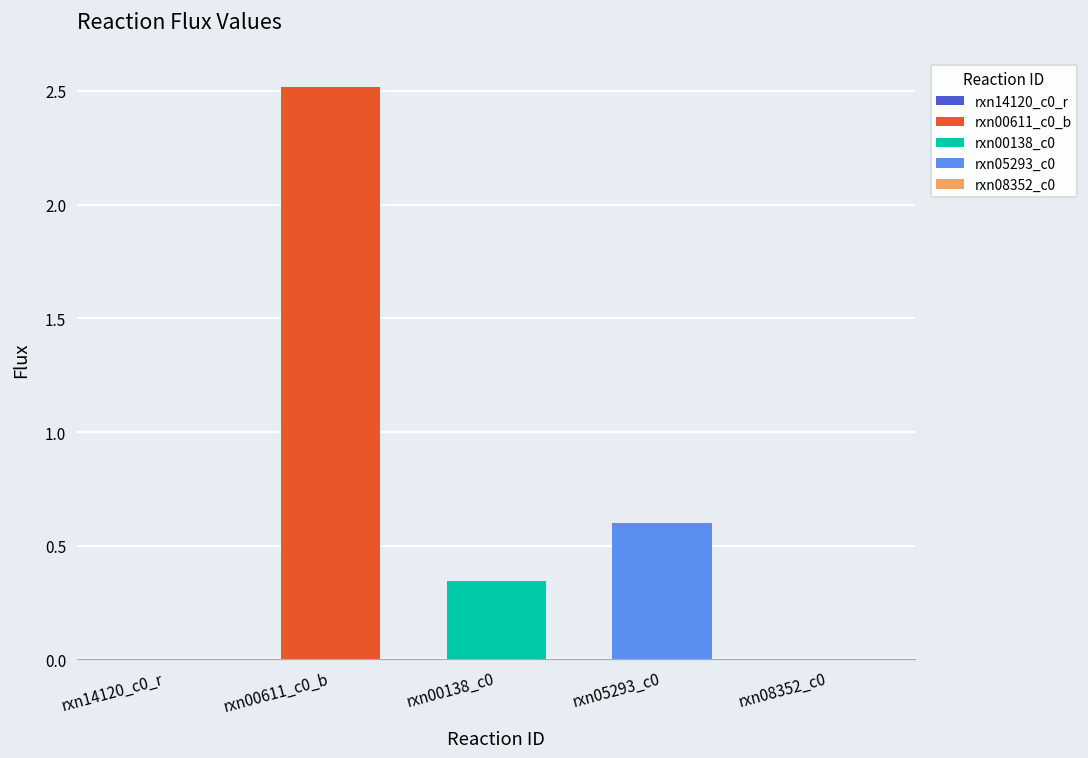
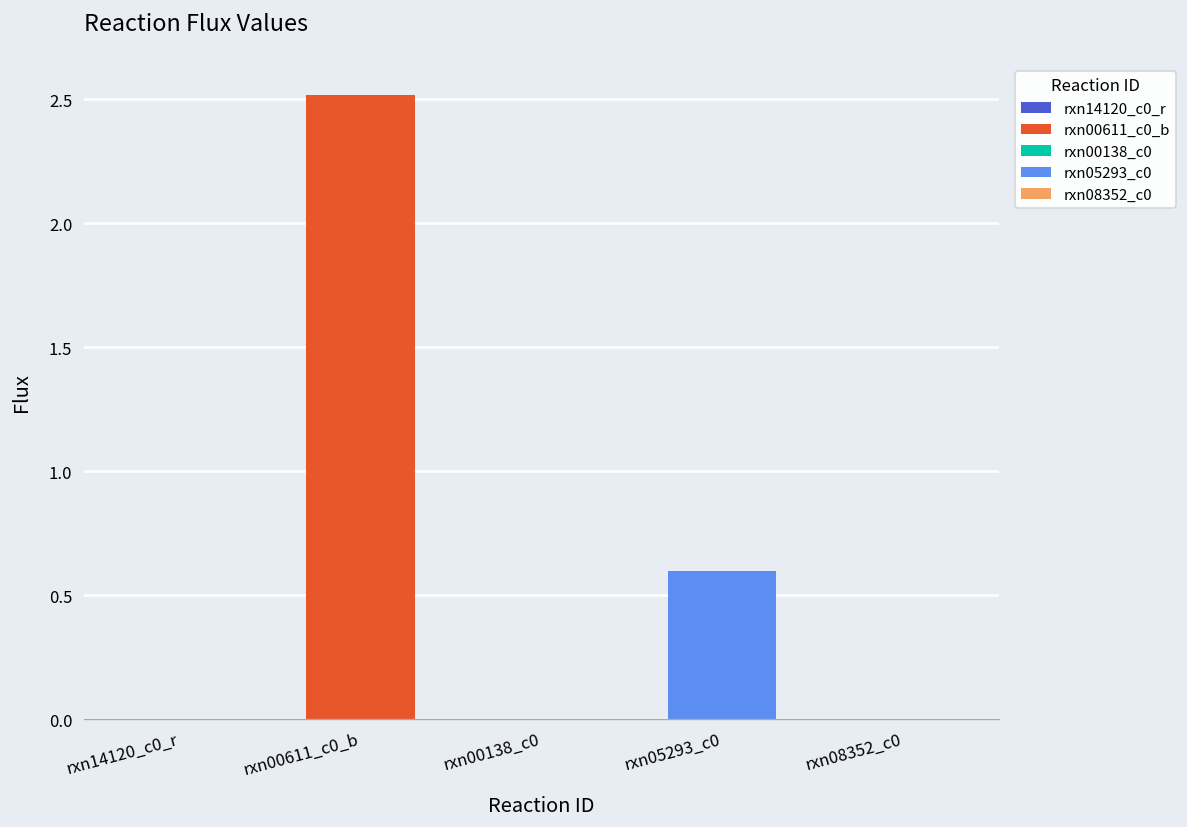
rxn00138_c0: 0.34 -> 0.00
